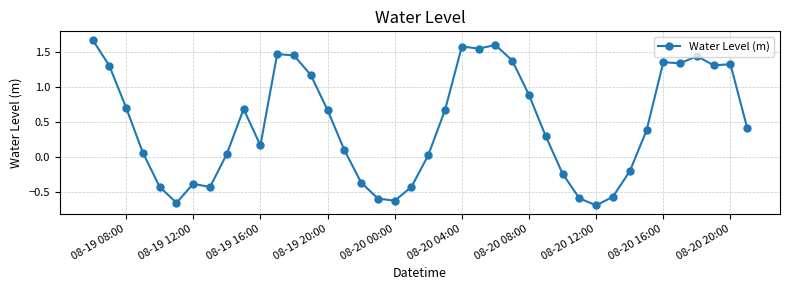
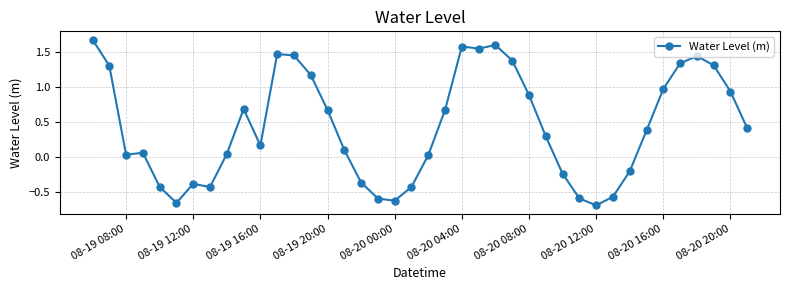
08-19 08:00: 0.7 -> 0.0
08-20 16:00: 1.4 -> 1.0
08-20 20:00: 1.3 -> 0.9
